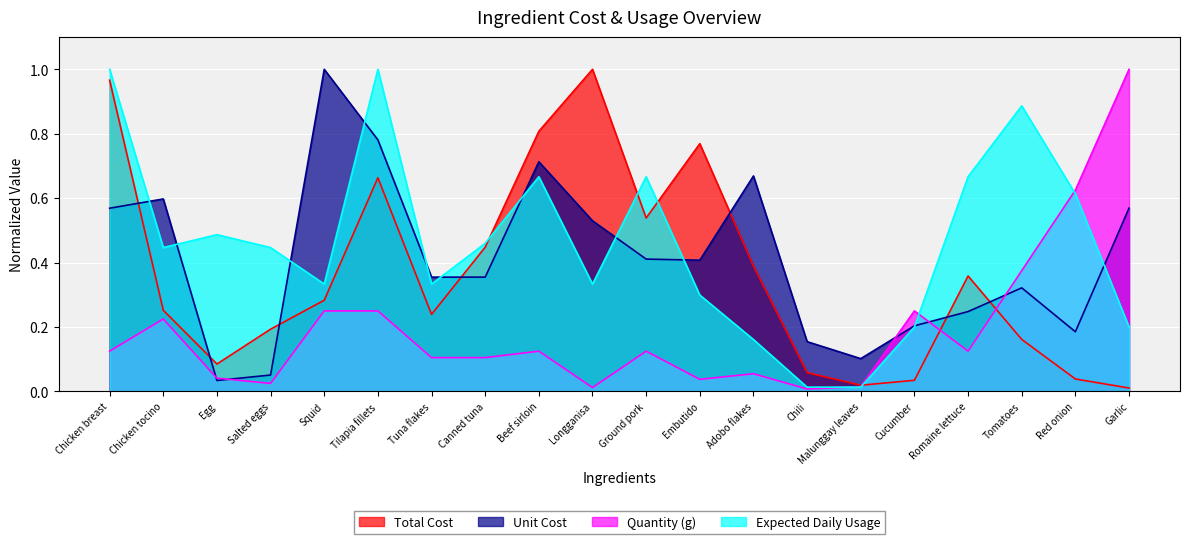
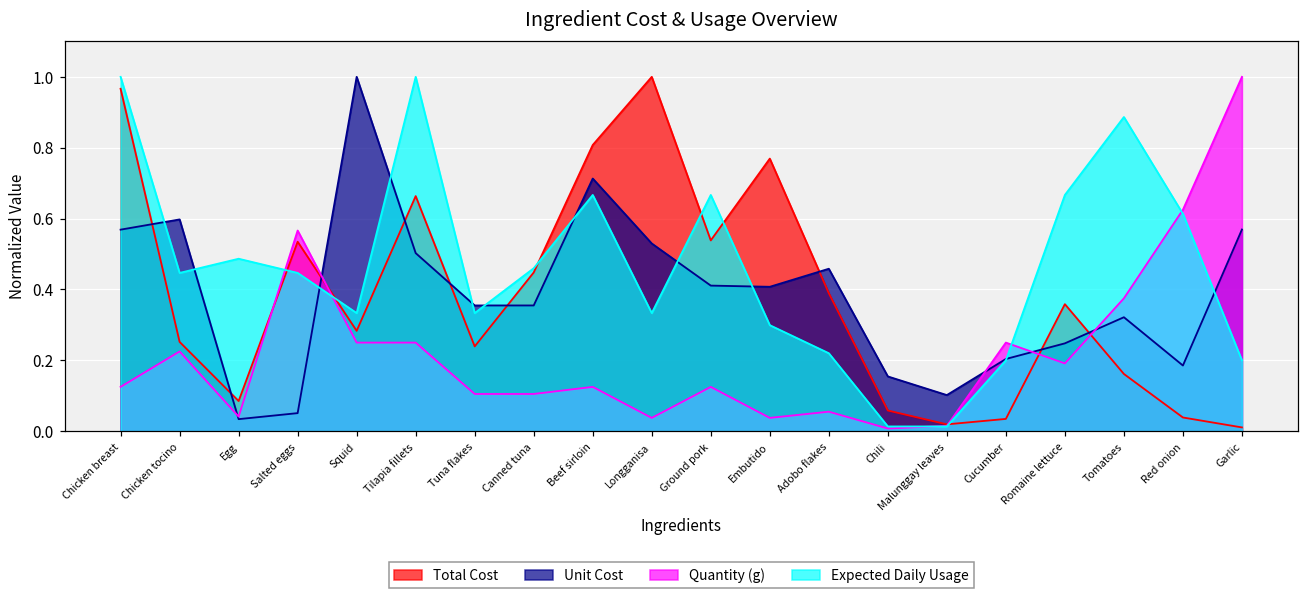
Total Cost, Salted eggs: 0.19 -> 0.53
Quantity (g), Salted eggs: 0.03 -> 0.57
Unit Cost, Tilapia fillets: 0.78 -> 0.50
Quantity (g), Longganisa: 0.01 -> 0.04
Unit Cost, Adobo flakes: 0.67 -> 0.46
Expected Daily Usage, Adobo flakes: 0.16 -> 0.22
Quantity (g), Romaine lettuce: 0.13 -> 0.19
